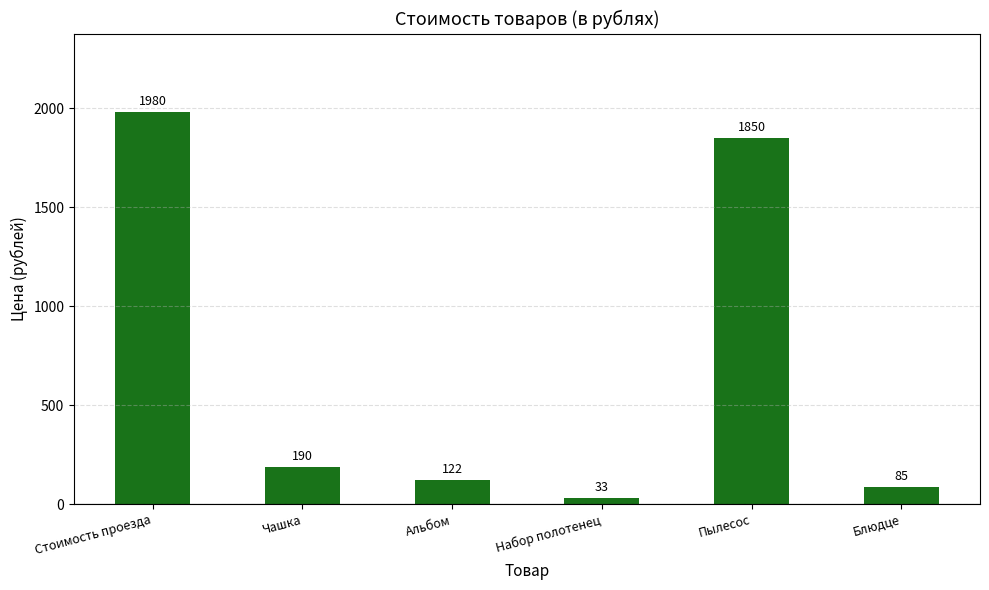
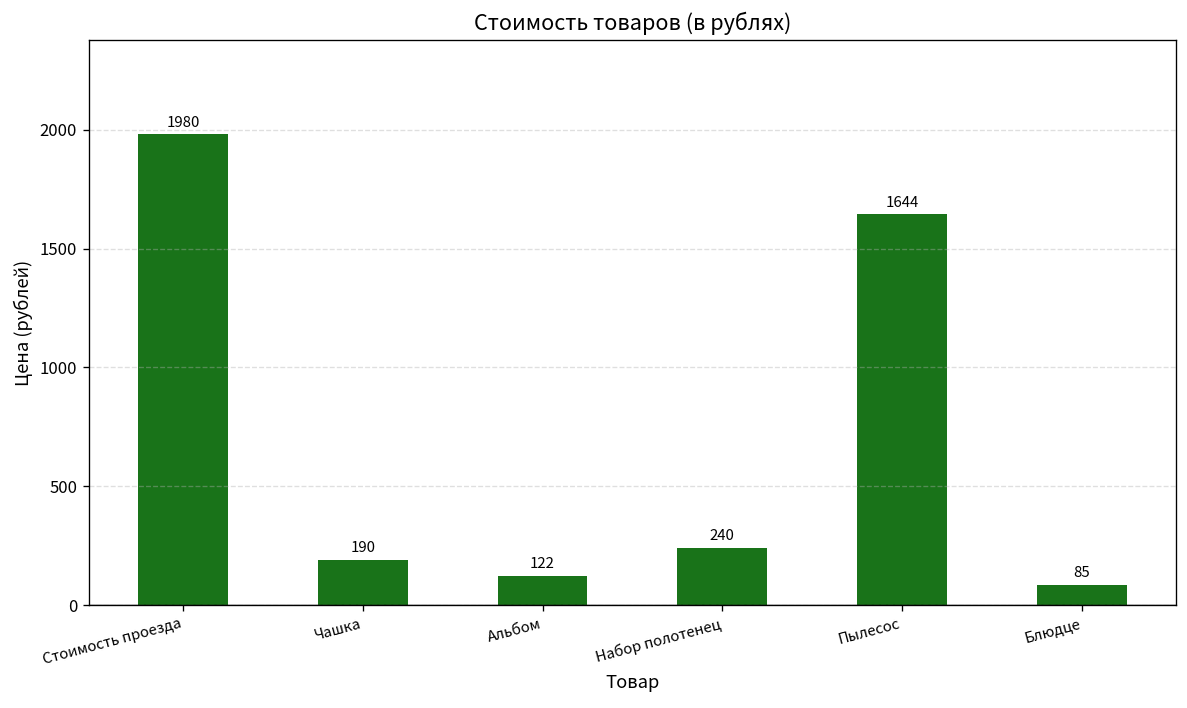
Набор полотенец: 33 -> 240
Пылесос: 1850 -> 1644
